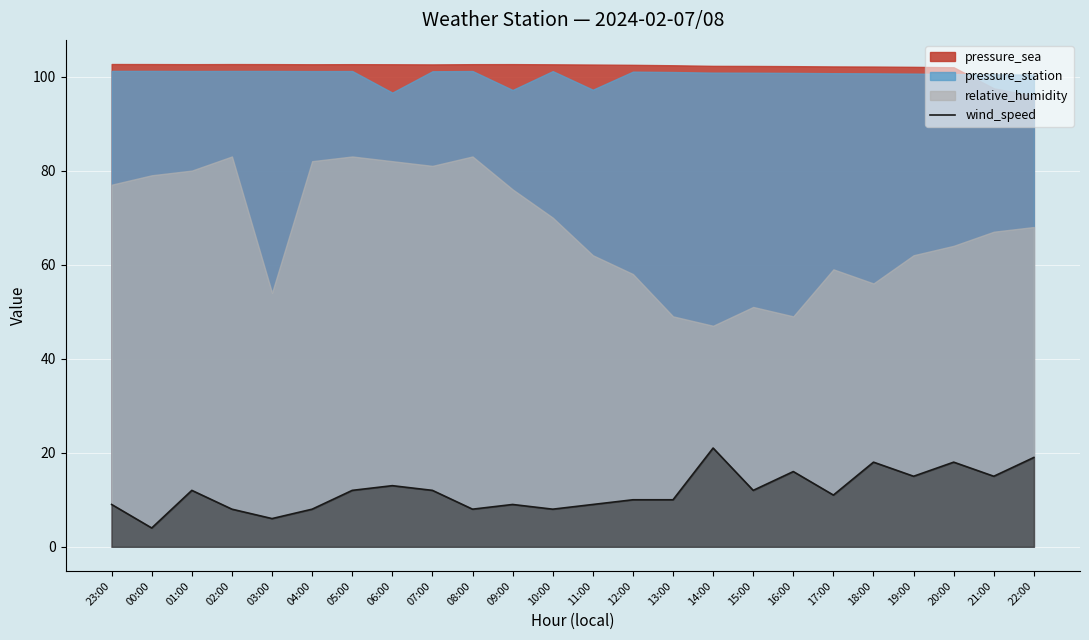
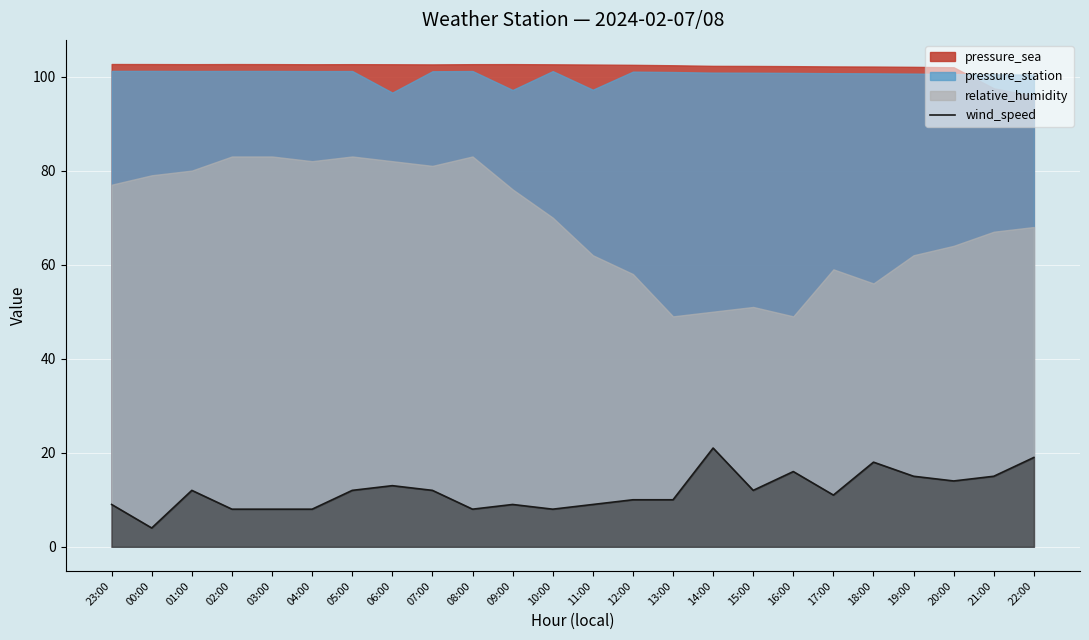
wind_speed, 03:00: 6 -> 8
relative_humidity, 03:00: 54 -> 83
relative_humidity, 14:00: 47 -> 50
wind_speed, 20:00: 18 -> 14
